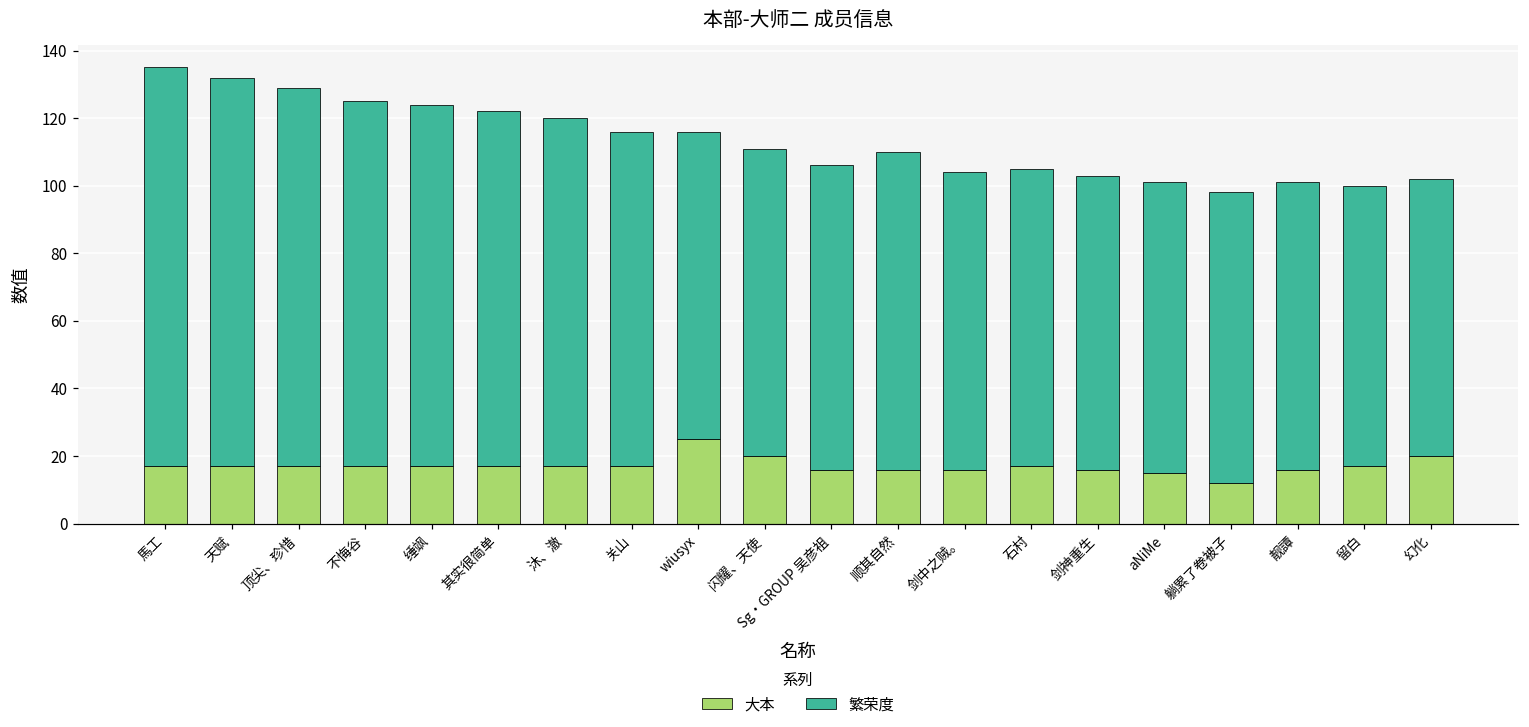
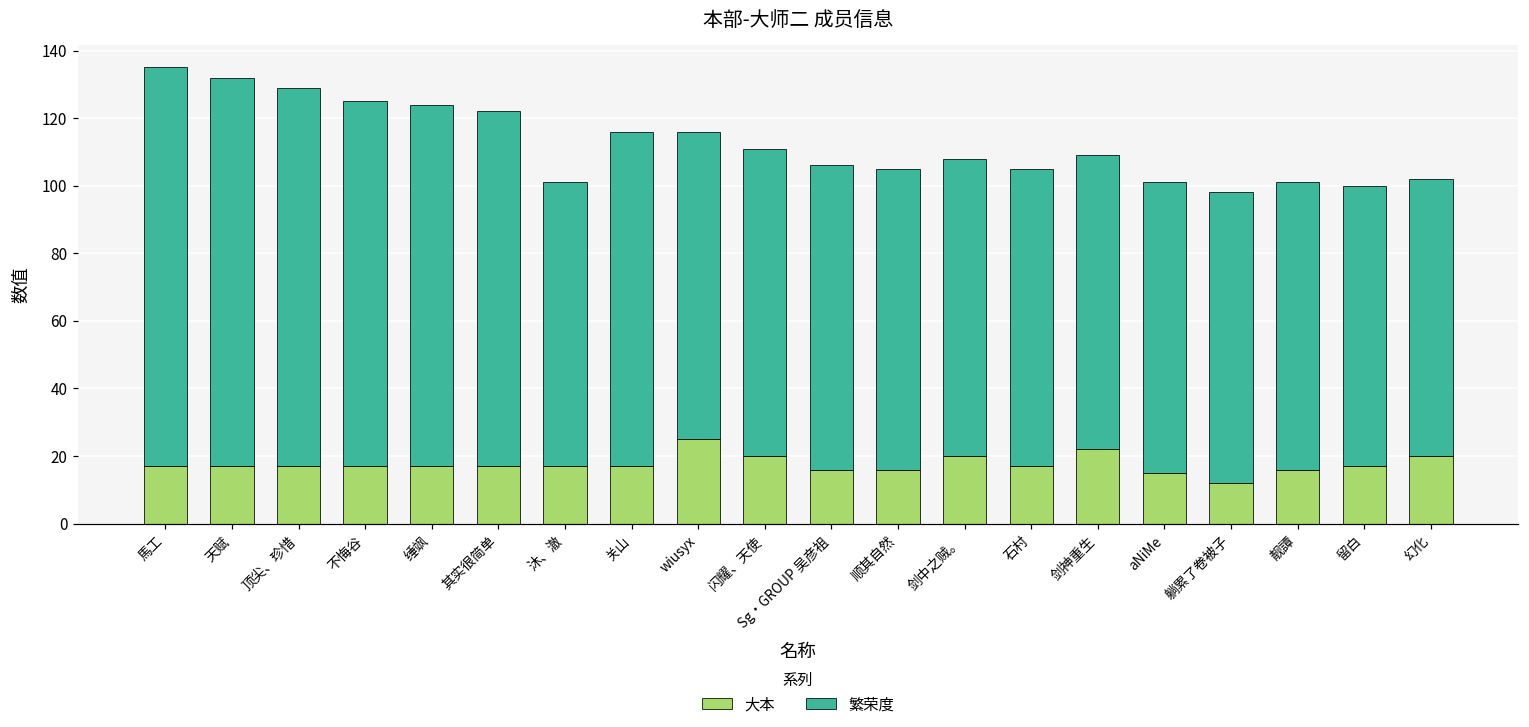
繁荣度, 沐、澈: 103 -> 84
繁荣度, 顺其自然: 94 -> 89
大本, 剑中之贼。: 16 -> 20
大本, 剑神重生: 16 -> 22
